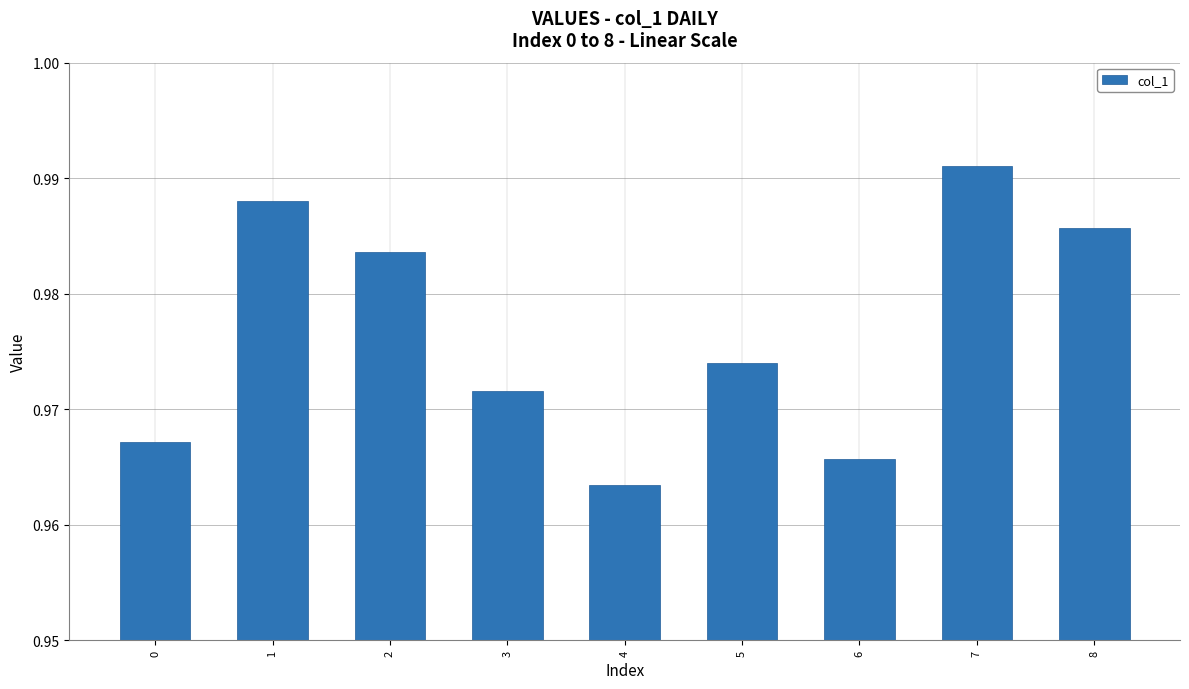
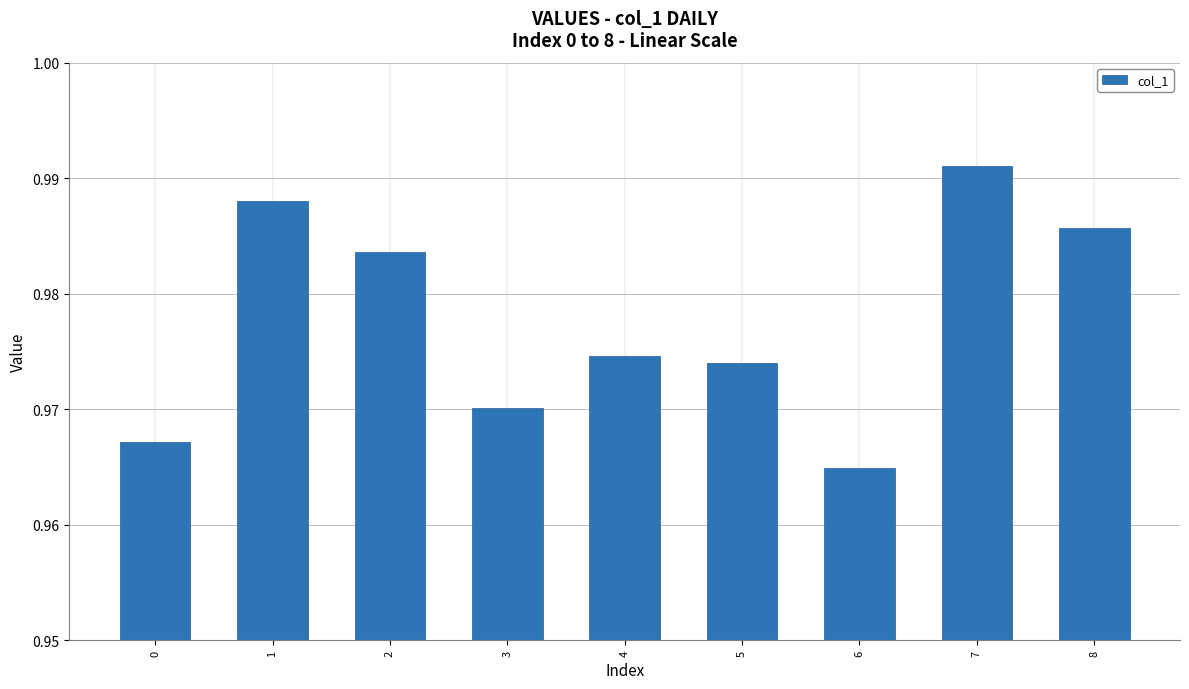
3: 0.9716 -> 0.9701
4: 0.9635 -> 0.9746
6: 0.9657 -> 0.9649
